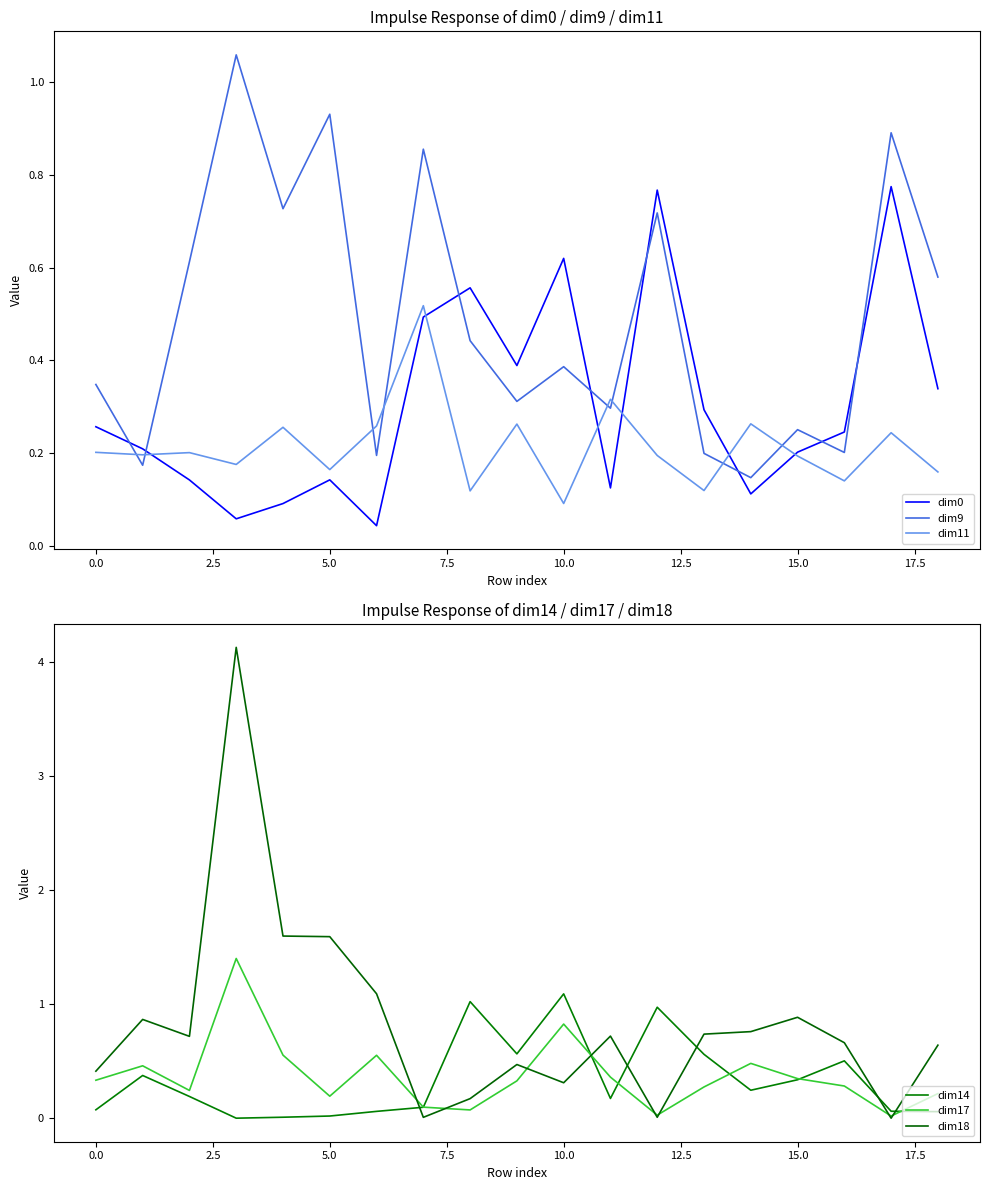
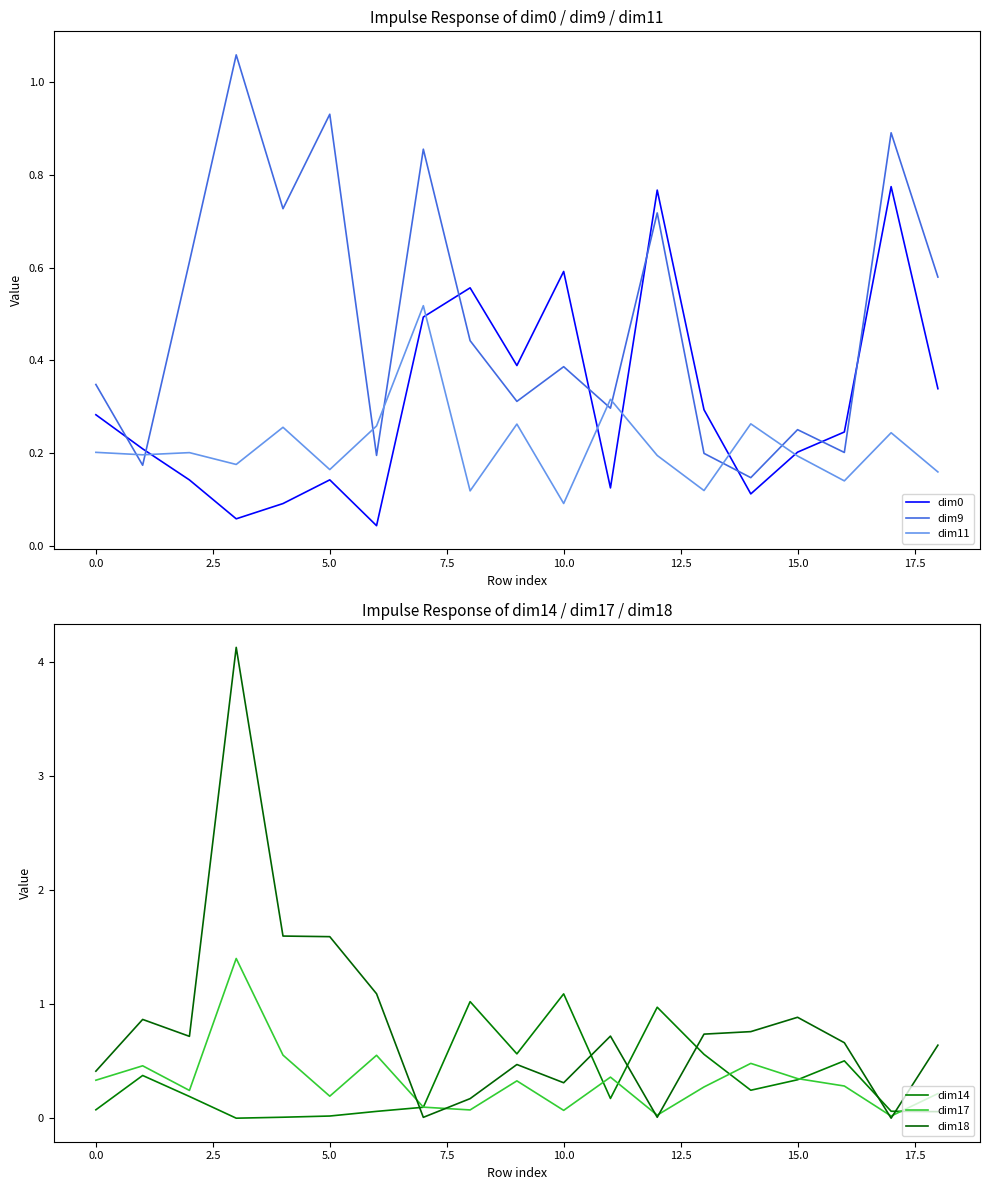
Impulse Response of dim0 / dim9 / dim11, dim0, 0.0: 0.26 -> 0.28
Impulse Response of dim0 / dim9 / dim11, dim0, 10.0: 0.62 -> 0.59
Impulse Response of dim14 / dim17 / dim18, dim17, 10.0: 0.82 -> 0.07
